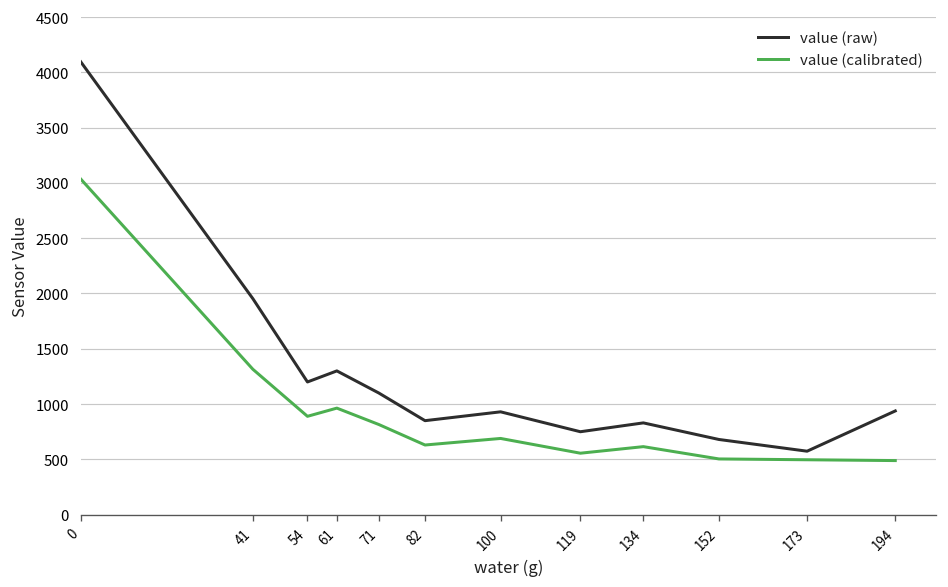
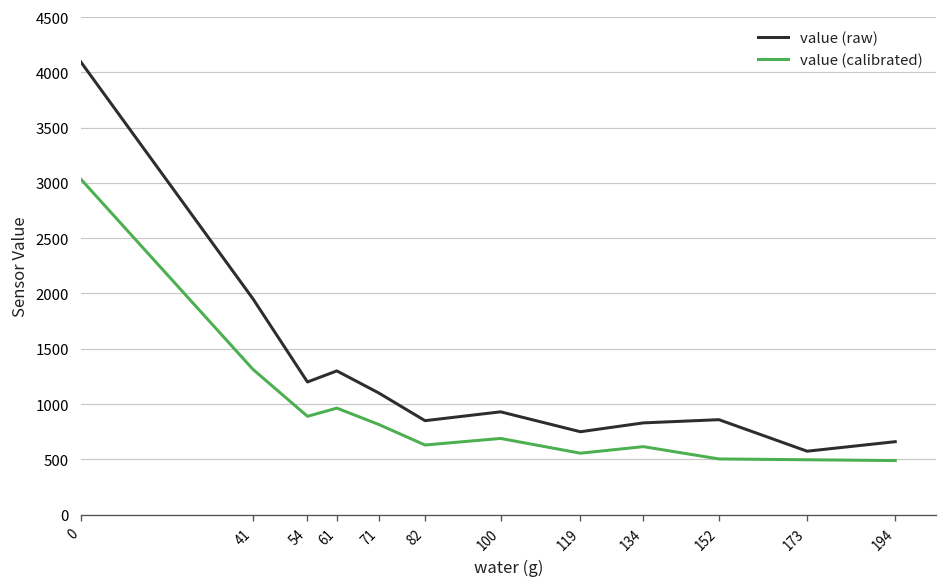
value (raw), 152: 700 -> 900
value (raw), 194: 900 -> 700
